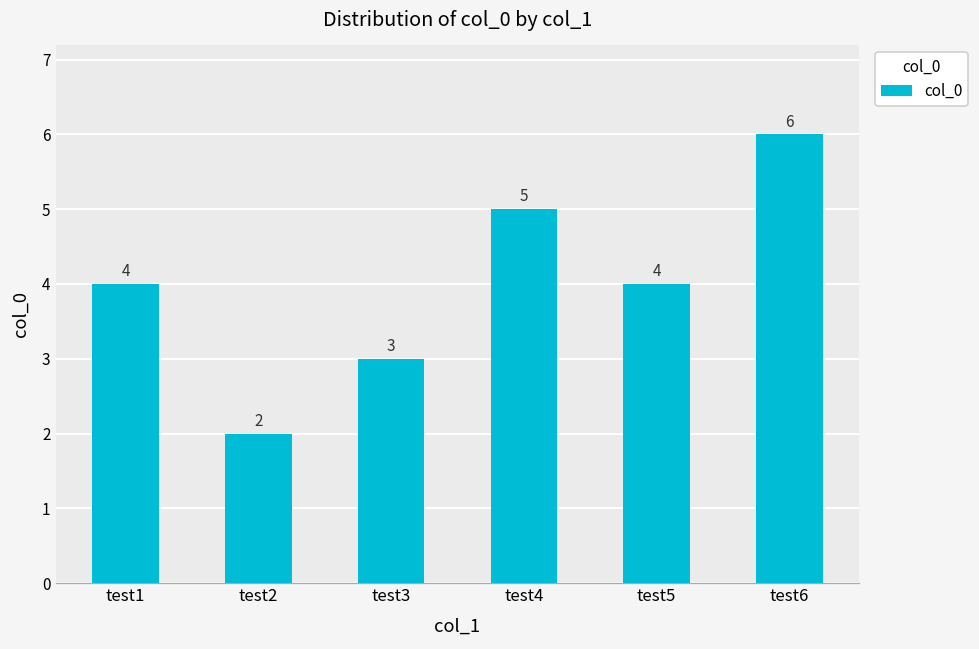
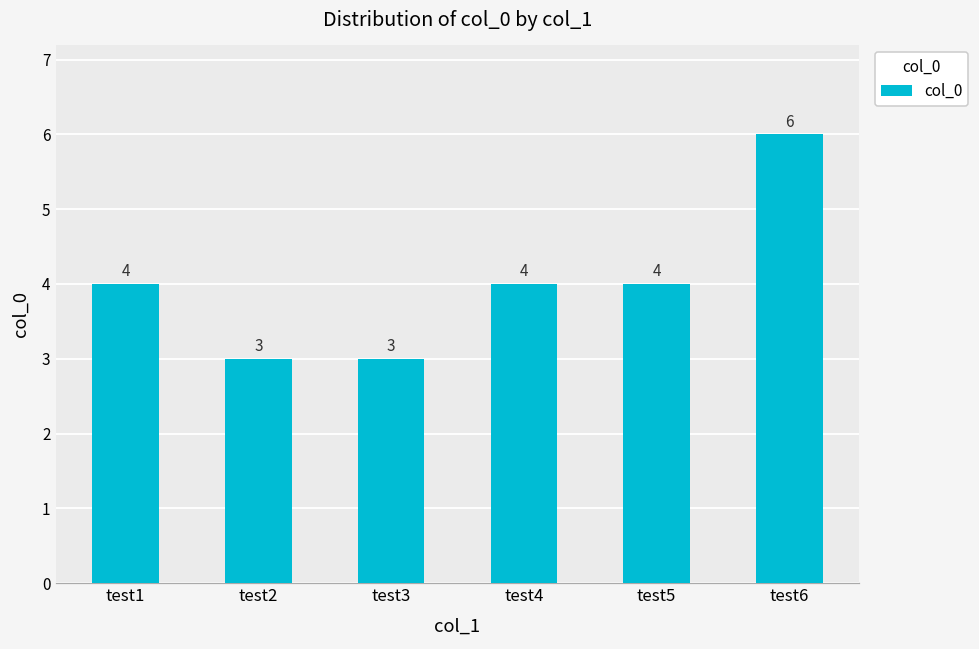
test2: 2 -> 3
test4: 5 -> 4
